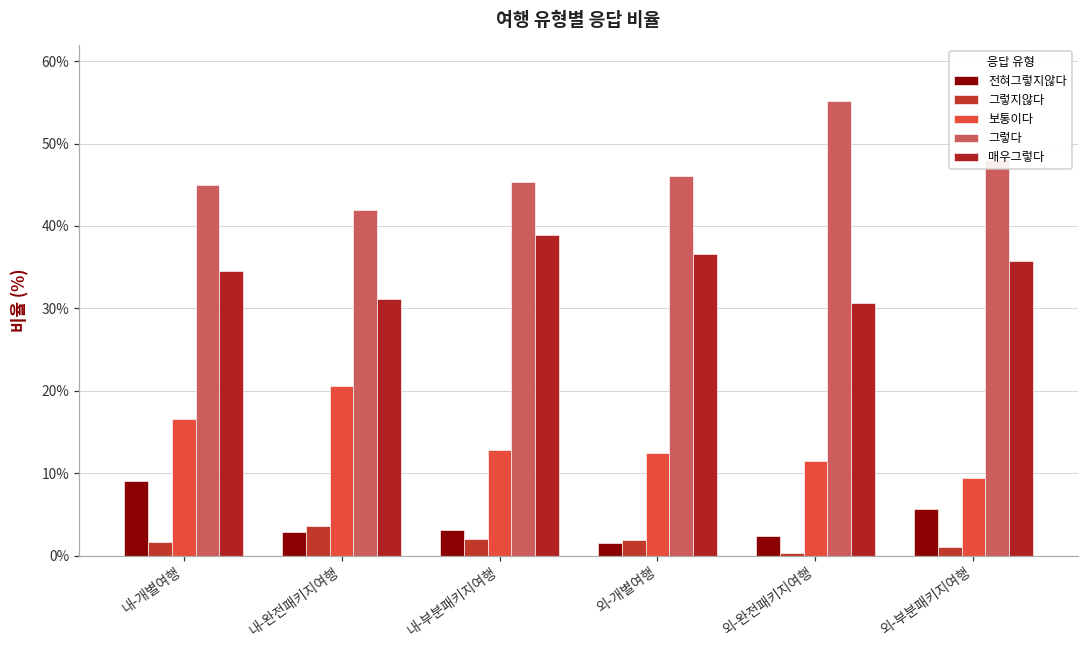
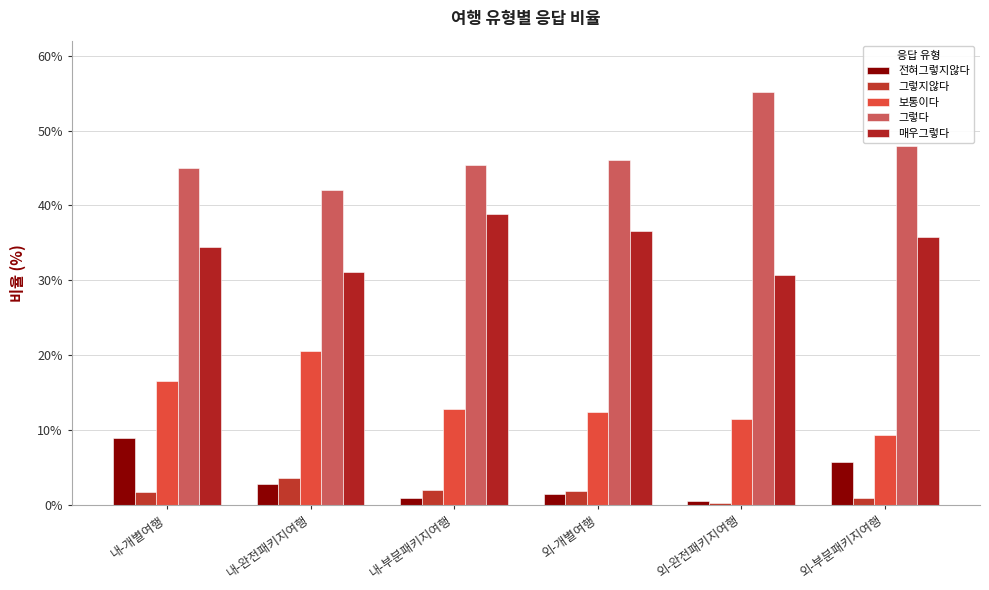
전혀그렇지않다, 내-부분패키지여행: 3% -> 1%
전혀그렇지않다, 외-완전패키지여행: 2% -> 1%
